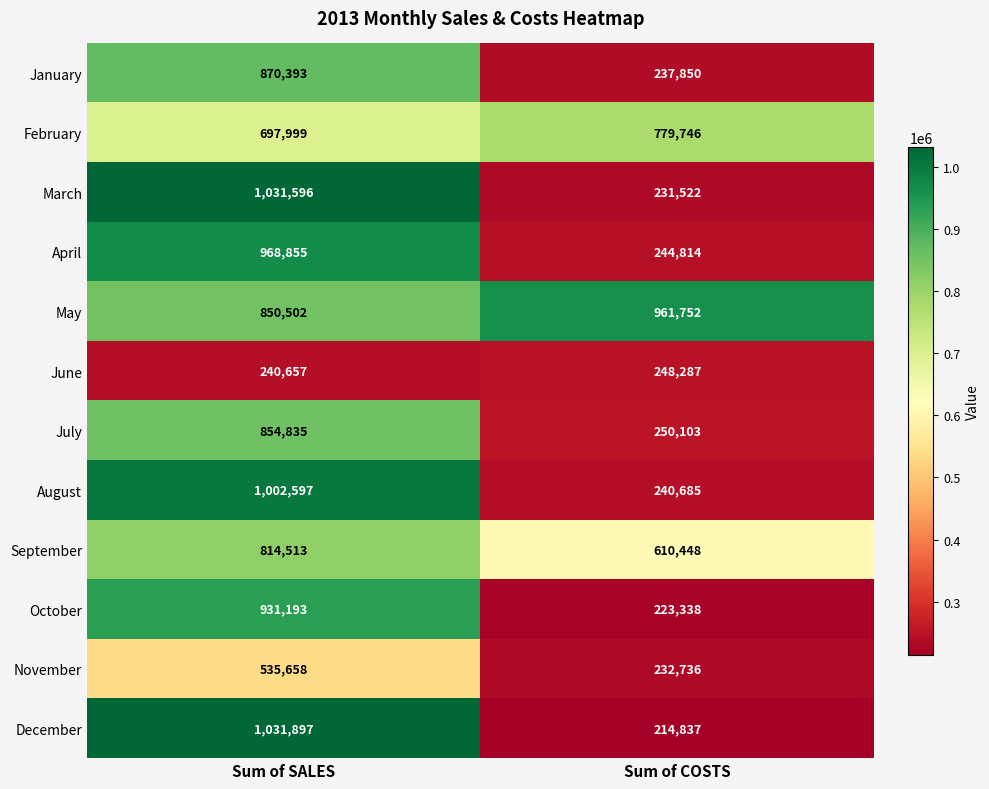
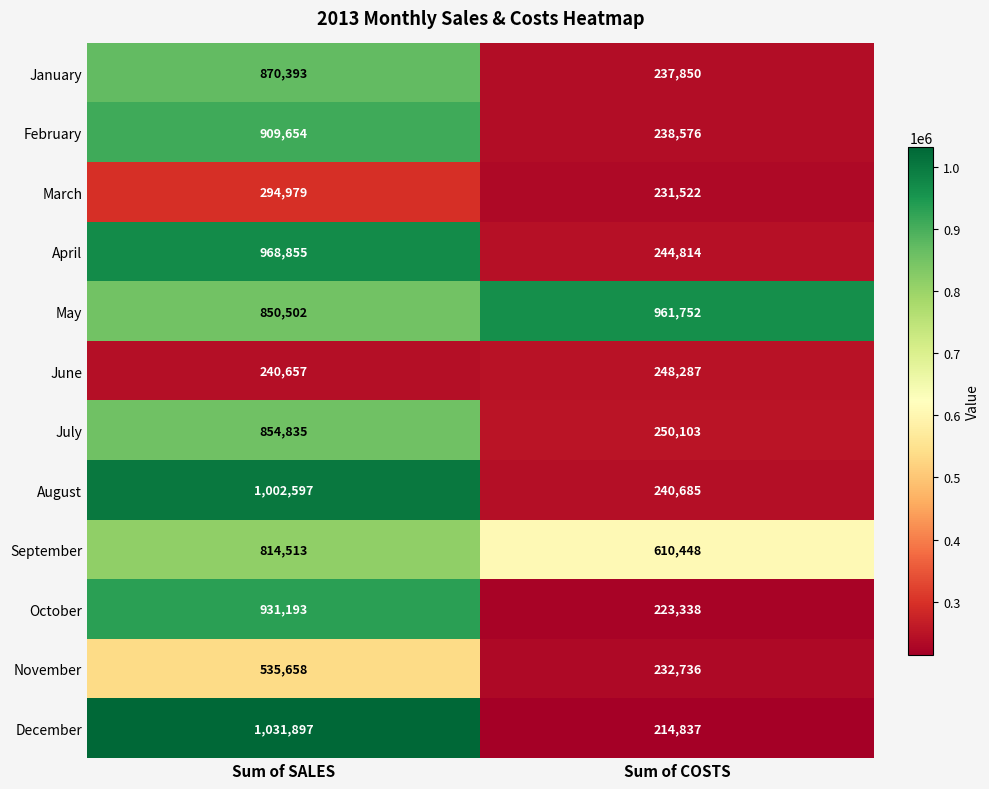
February, Sum of SALES: 697,999 -> 909,654
February, Sum of COSTS: 779,746 -> 238,576
March, Sum of SALES: 1,031,596 -> 294,979
